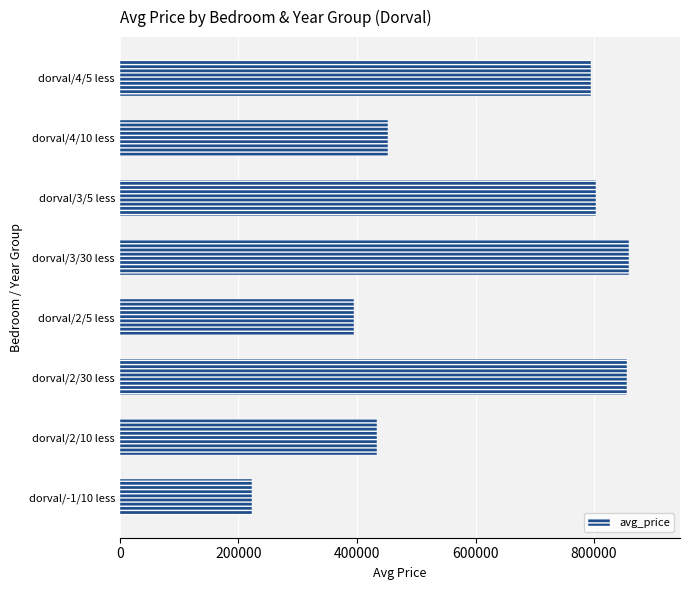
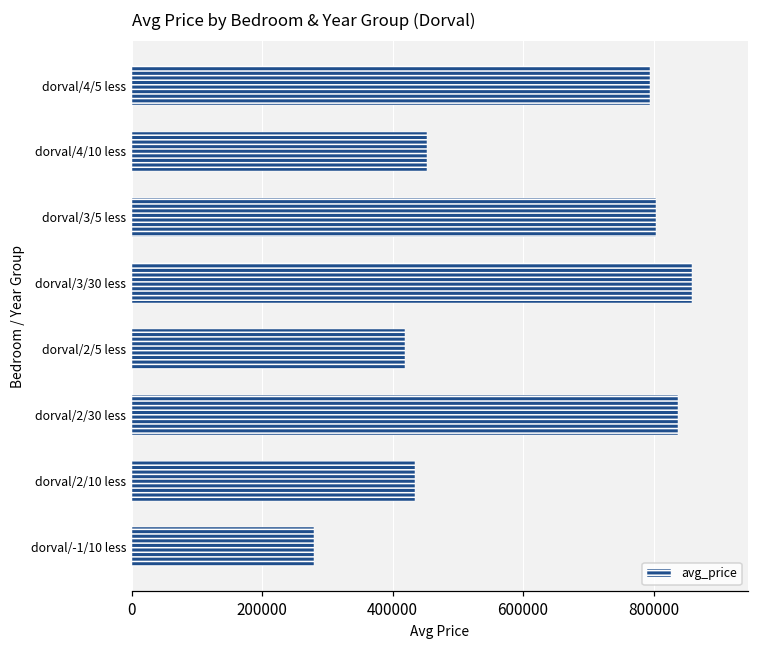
dorval/2/5 less: 400000 -> 420000
dorval/2/30 less: 860000 -> 840000
dorval/-1/10 less: 220000 -> 280000
